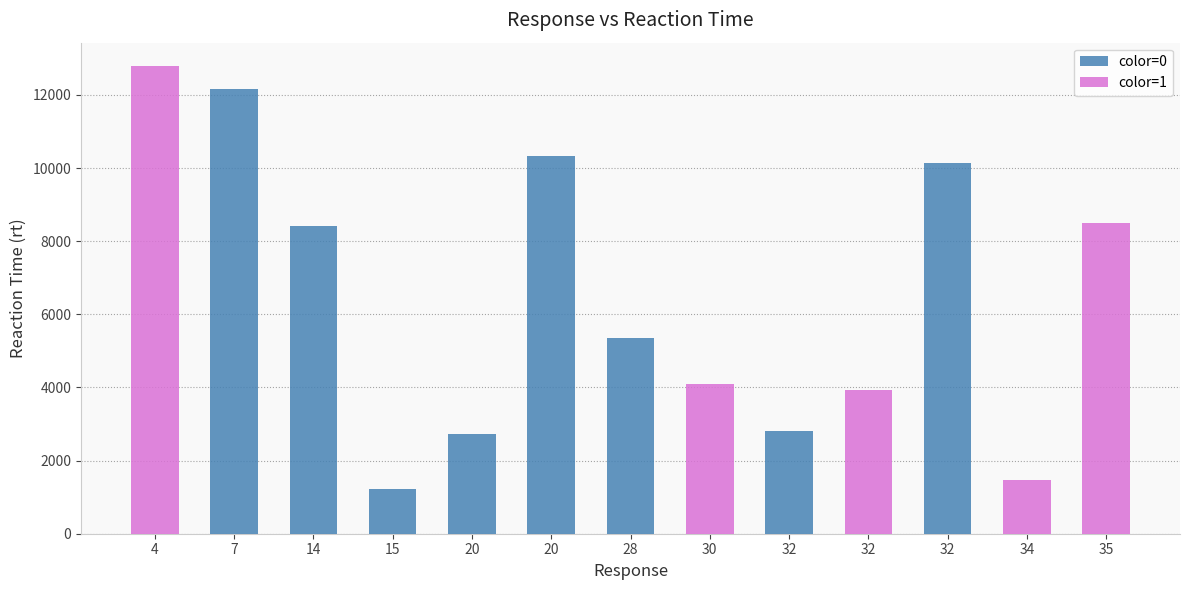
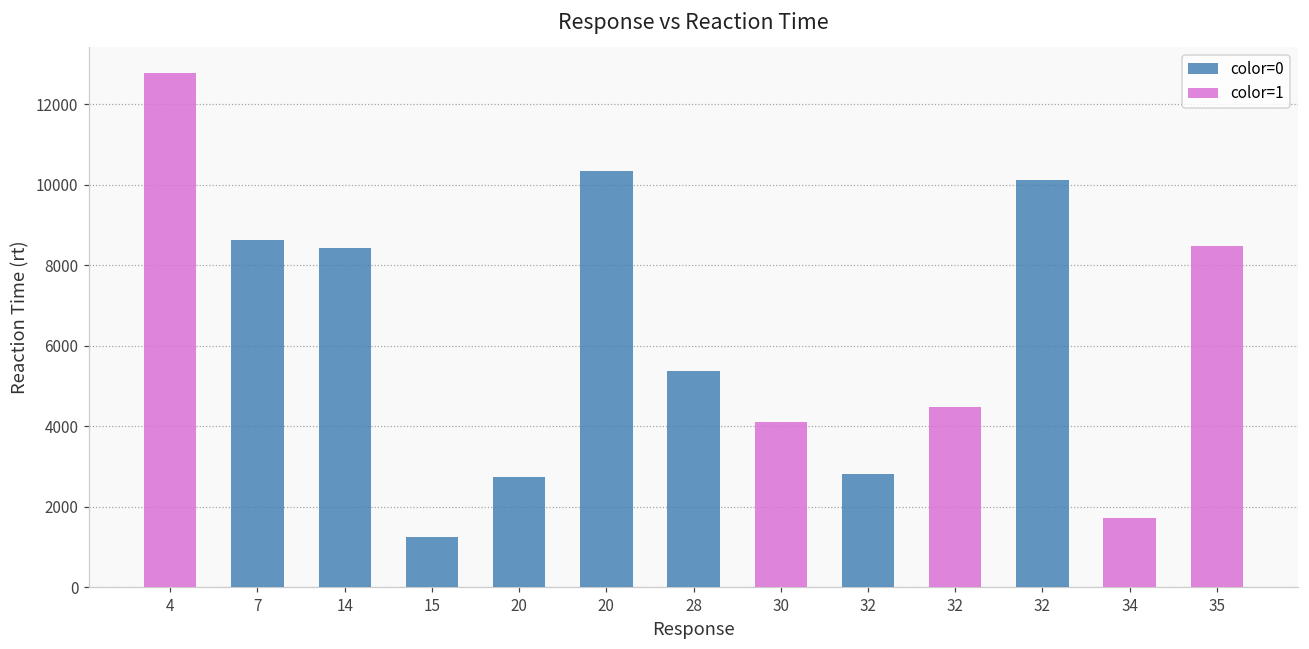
color=0, 7: 12200 -> 8600
color=1, 32: 3900 -> 4500
color=1, 34: 1500 -> 1700
